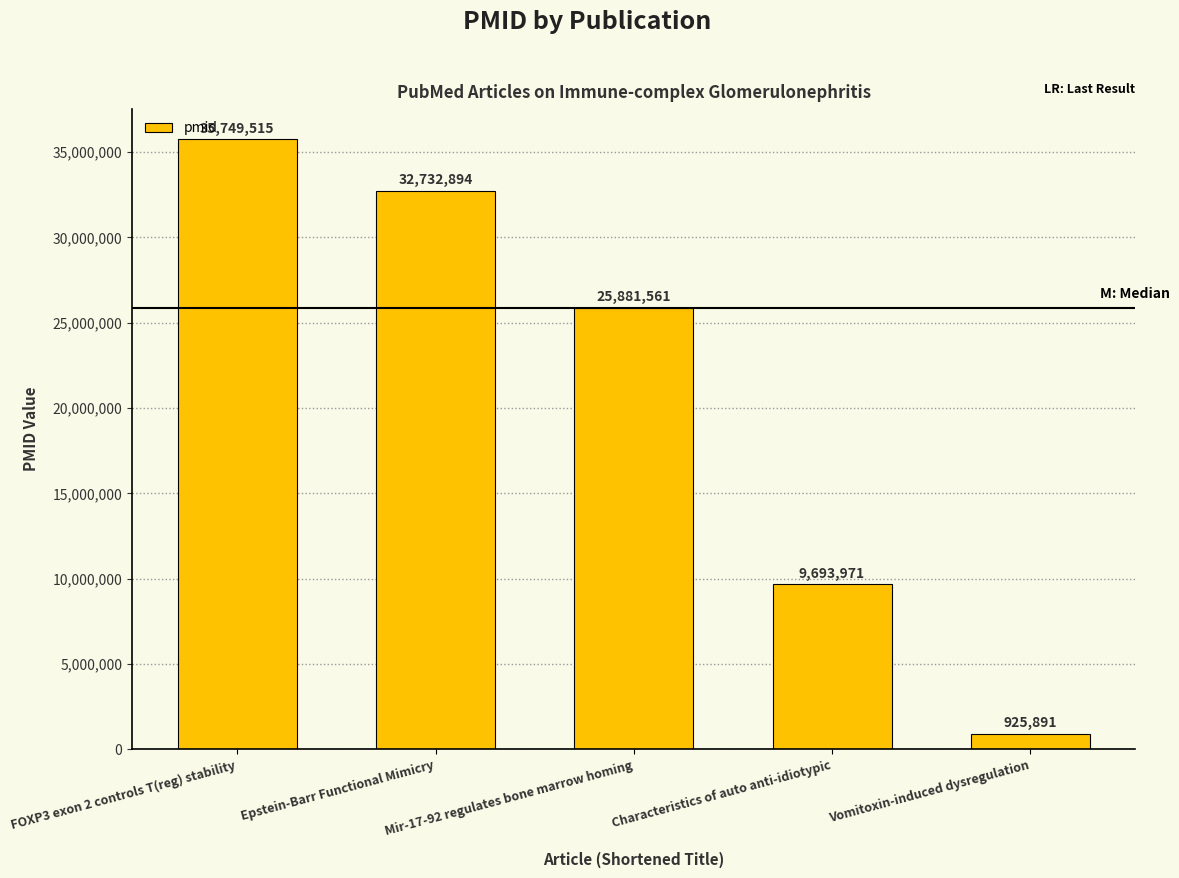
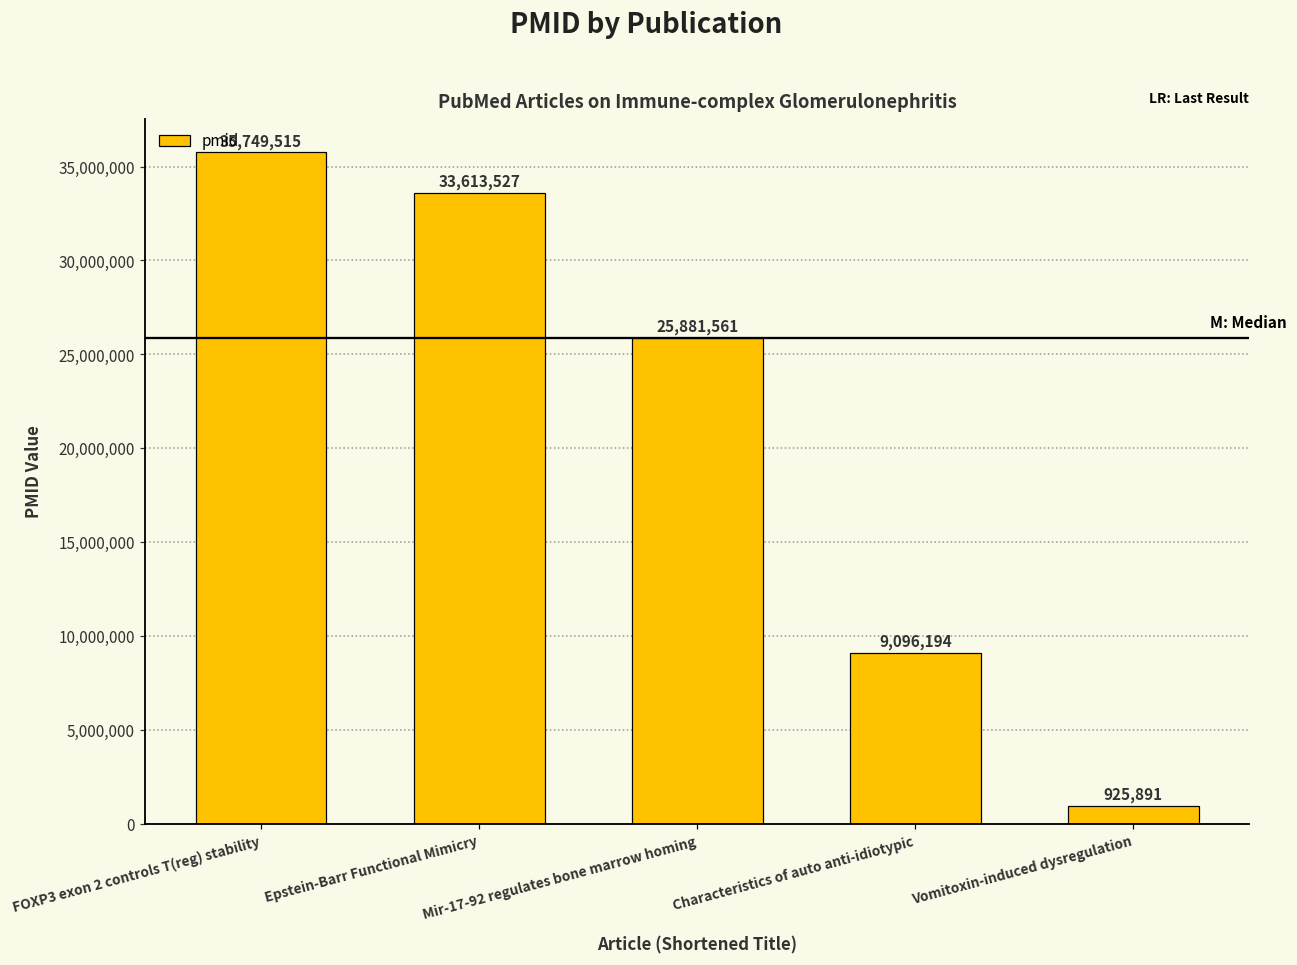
Epstein-Barr Functional Mimicry: 32,732,894 -> 33,613,527
Characteristics of auto anti-idiotypic: 9,693,971 -> 9,096,194
